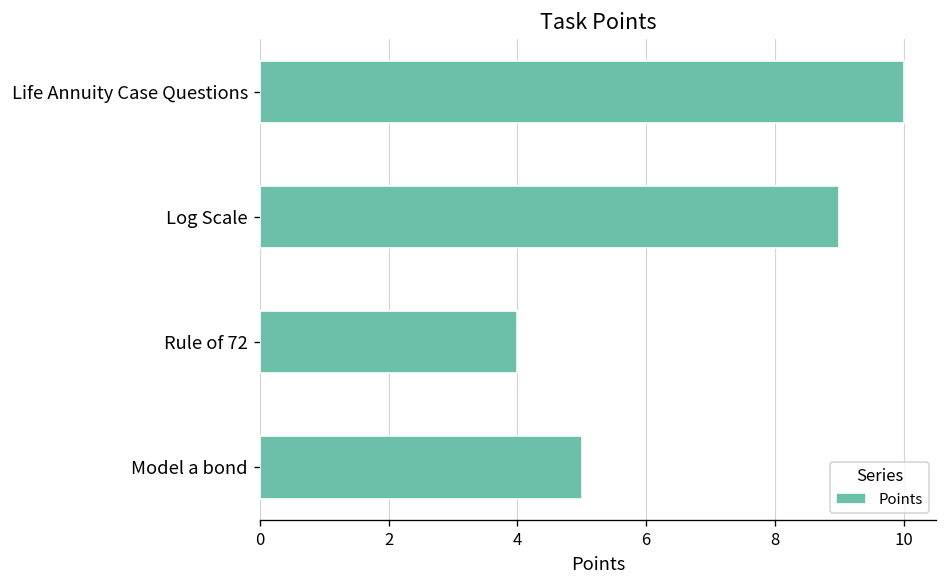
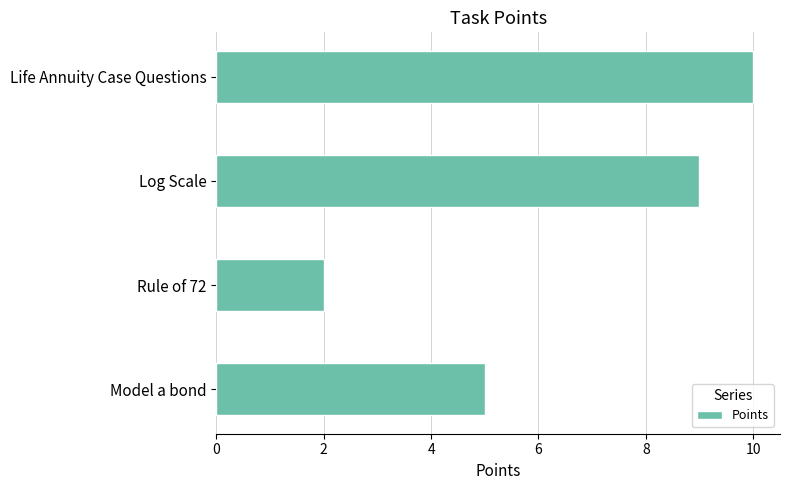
Rule of 72: 4 -> 2
